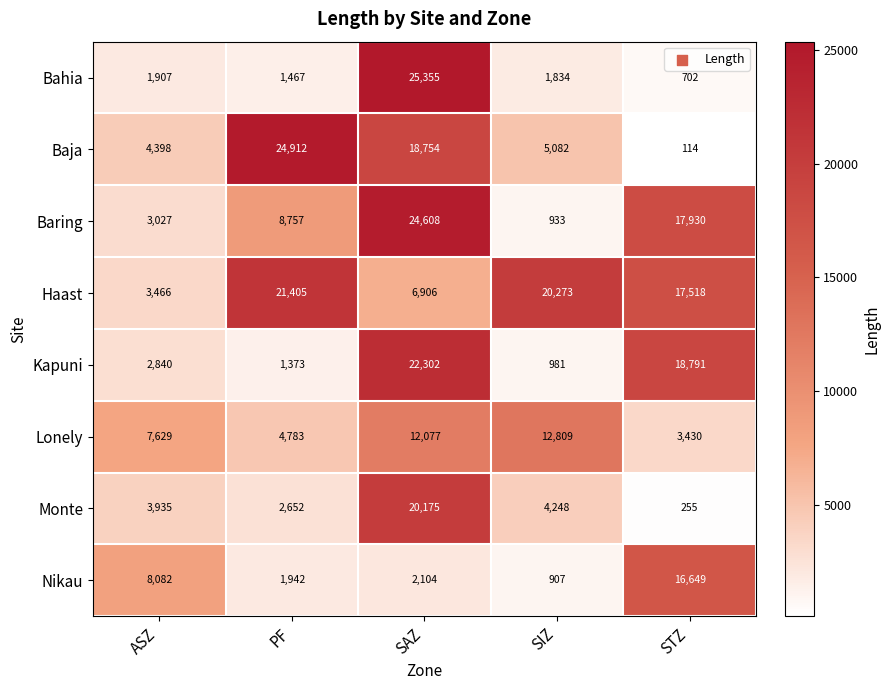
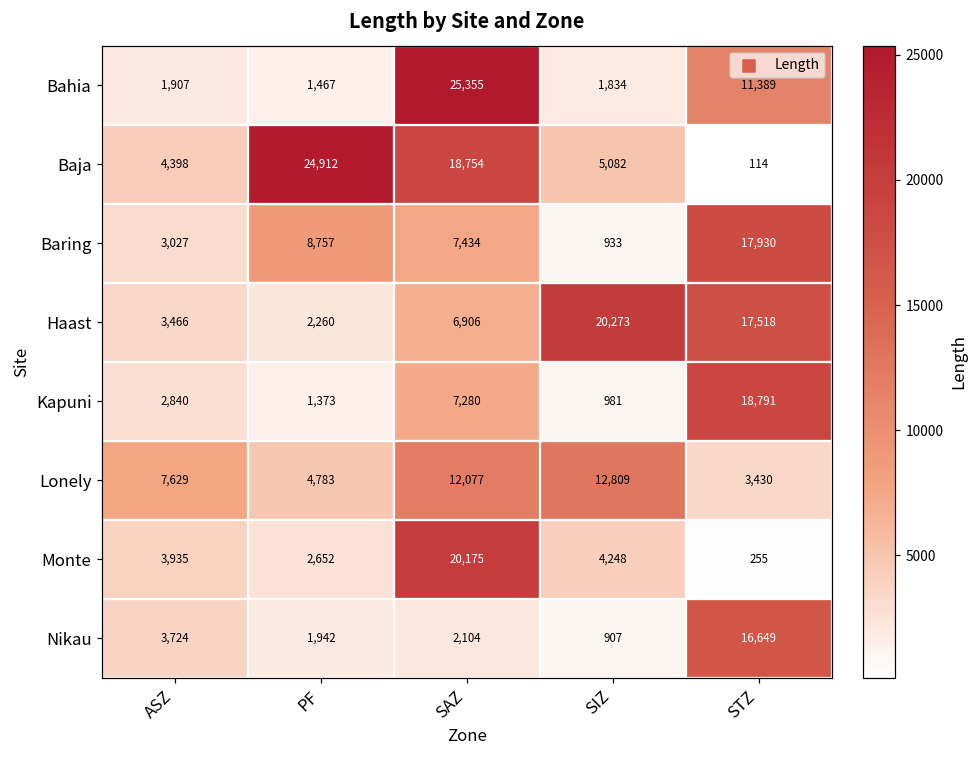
Bahia, STZ: 702 -> 11,389
Baring, SAZ: 24,608 -> 7,434
Haast, PF: 21,405 -> 2,260
Kapuni, SAZ: 22,302 -> 7,280
Nikau, ASZ: 8,082 -> 3,724
